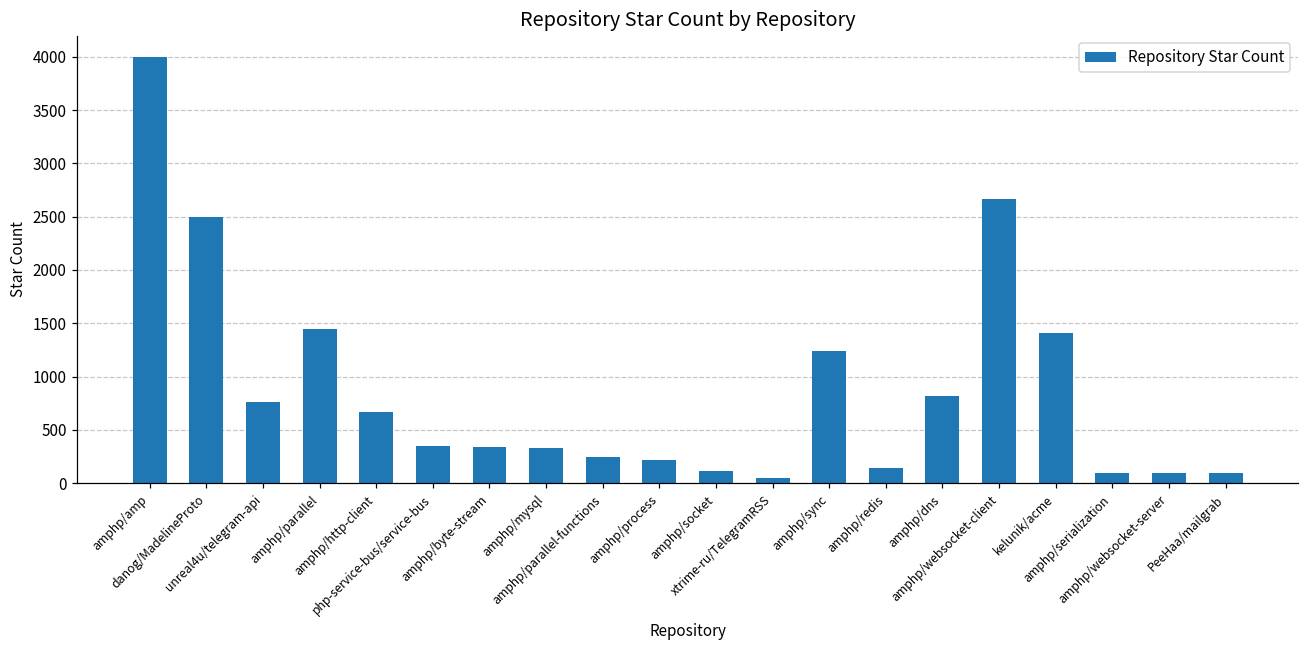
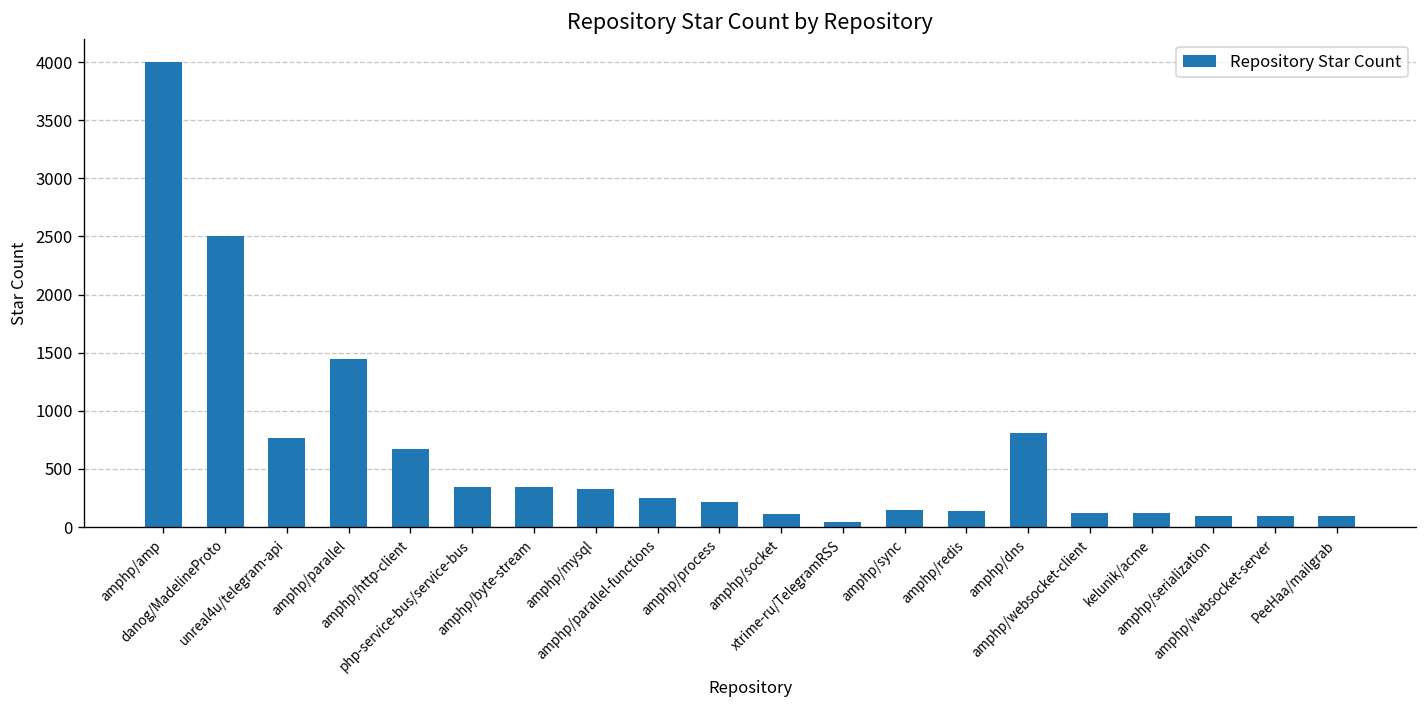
amphp/sync: 1200 -> 100
amphp/websocket-client: 2700 -> 100
kelunik/acme: 1400 -> 100
